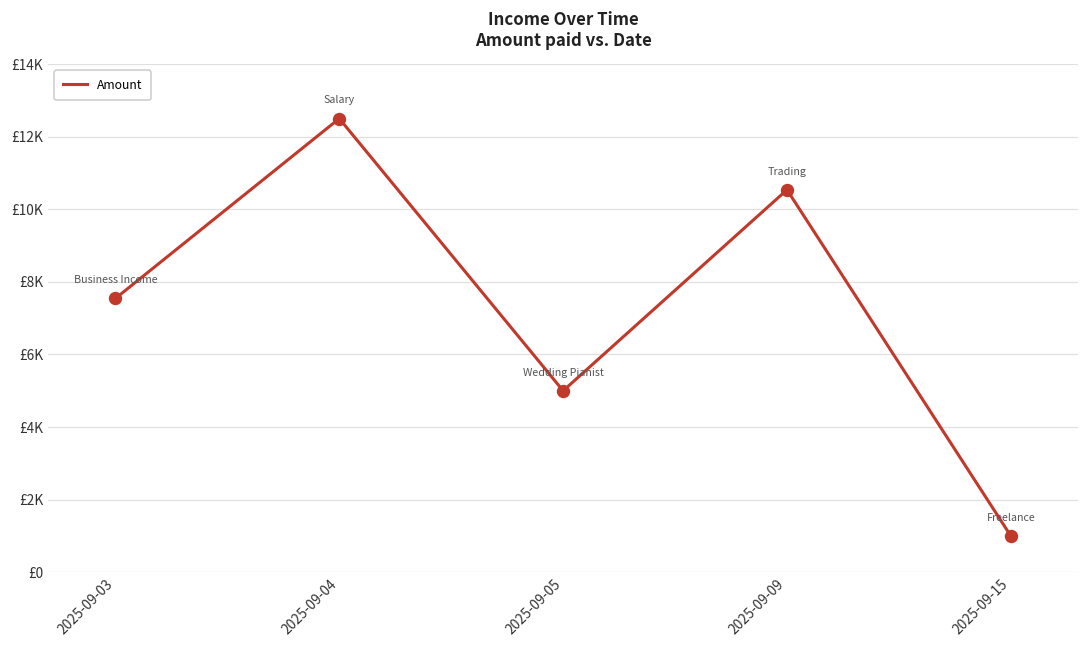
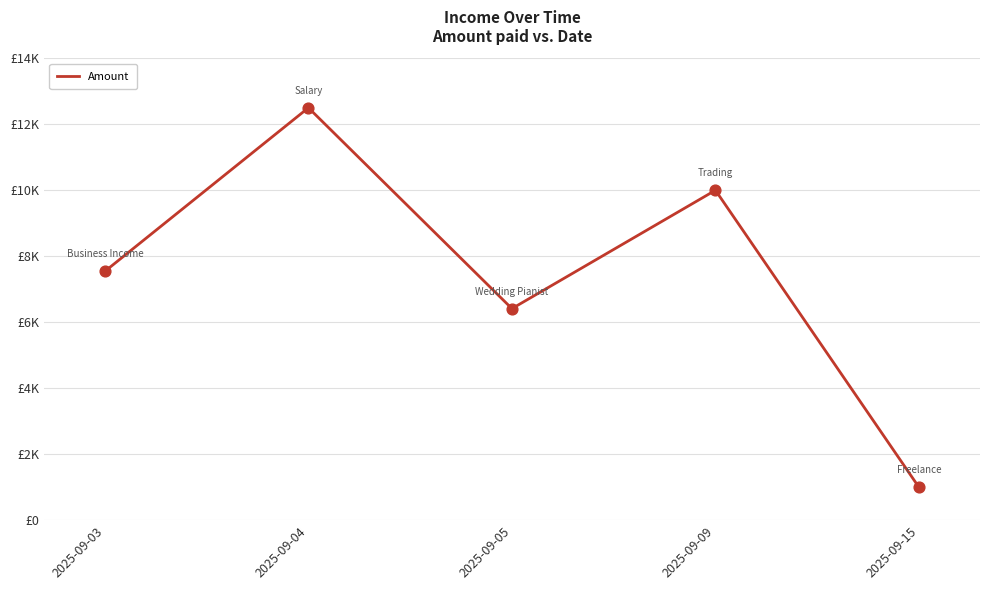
2025-09-05: £5000 -> £6400
2025-09-09: £10500 -> £10000
